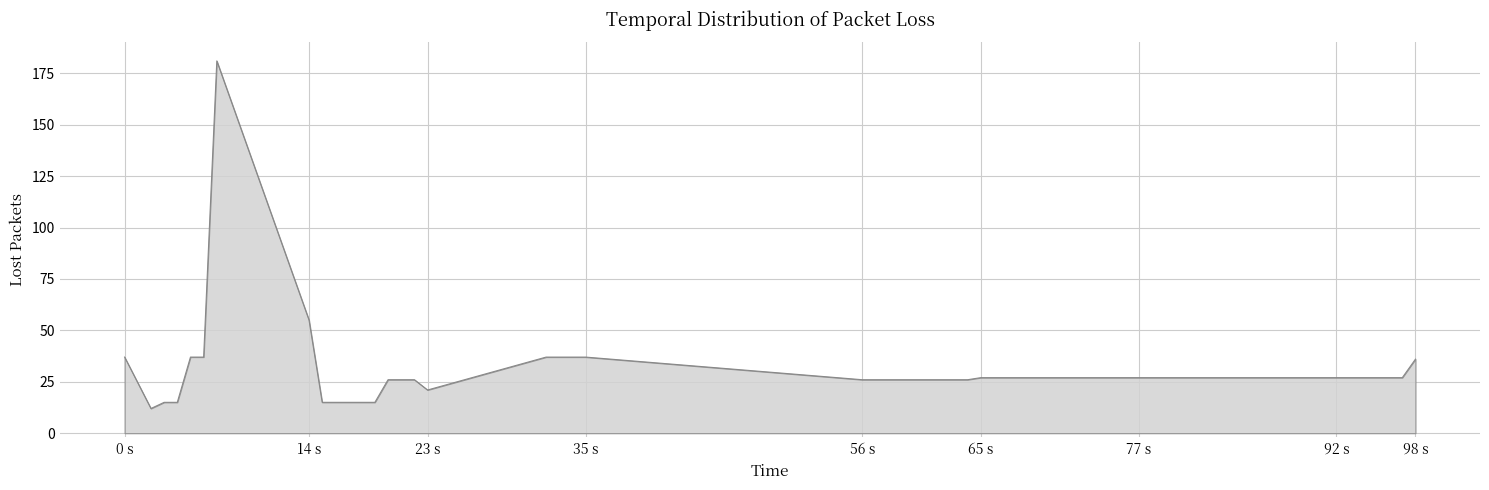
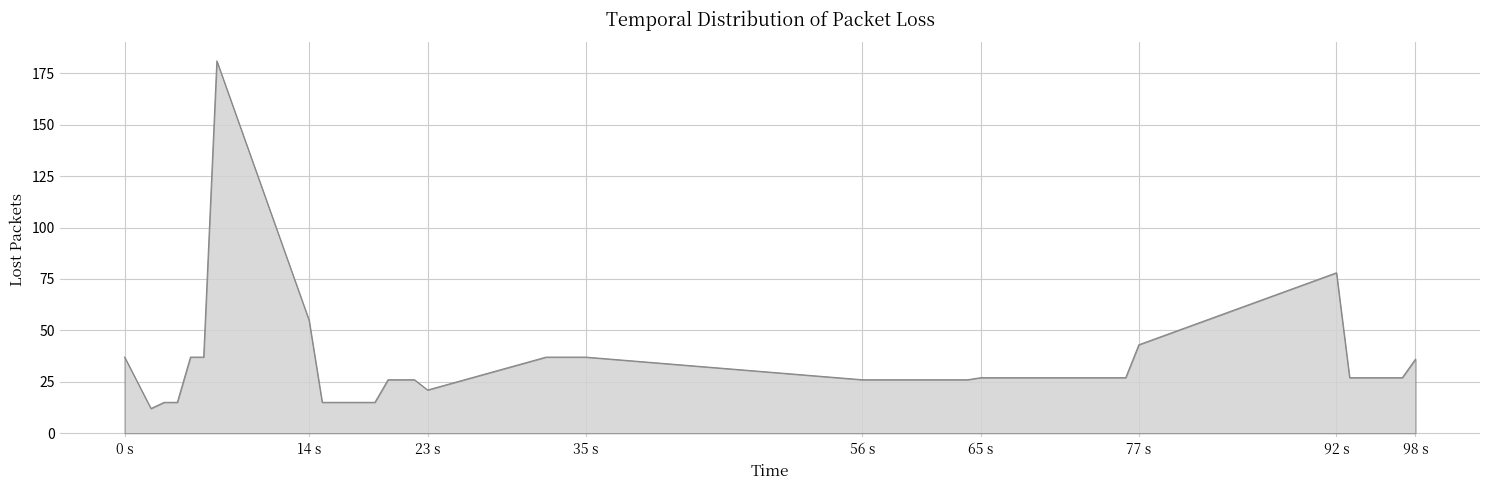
77 s: 27 -> 43
92 s: 27 -> 78
